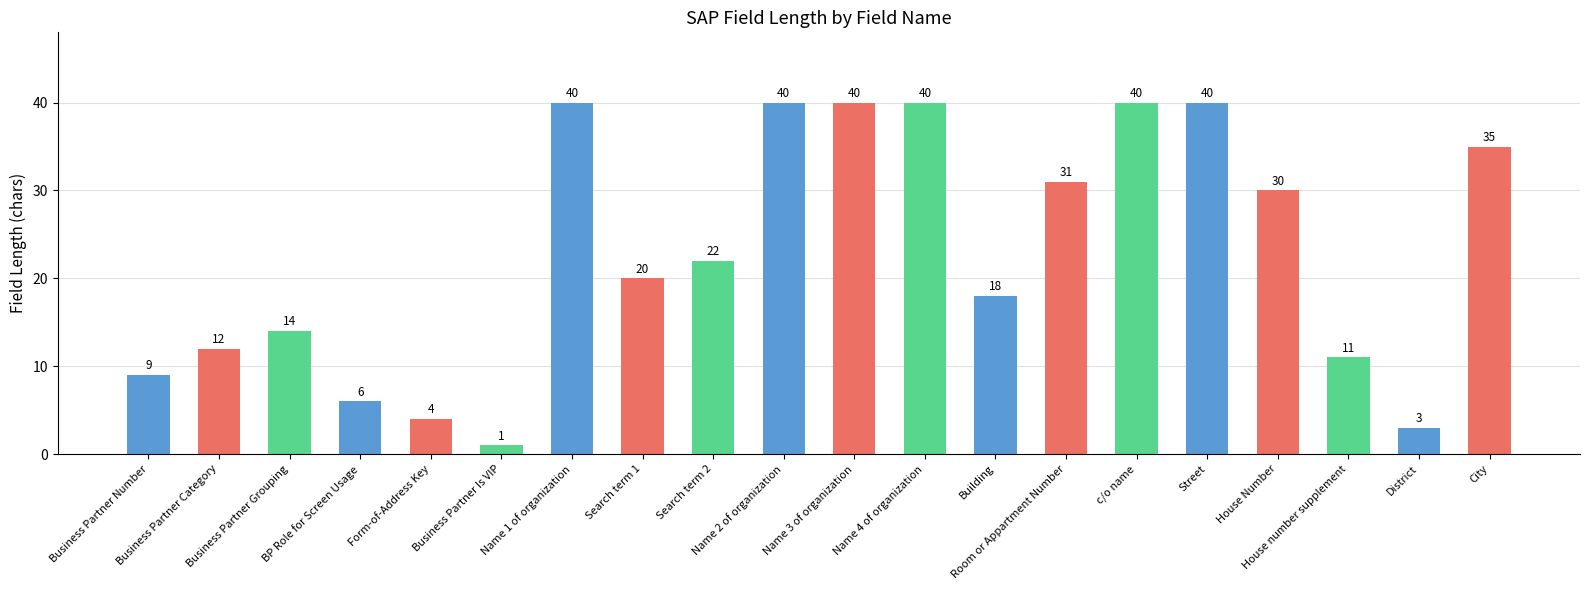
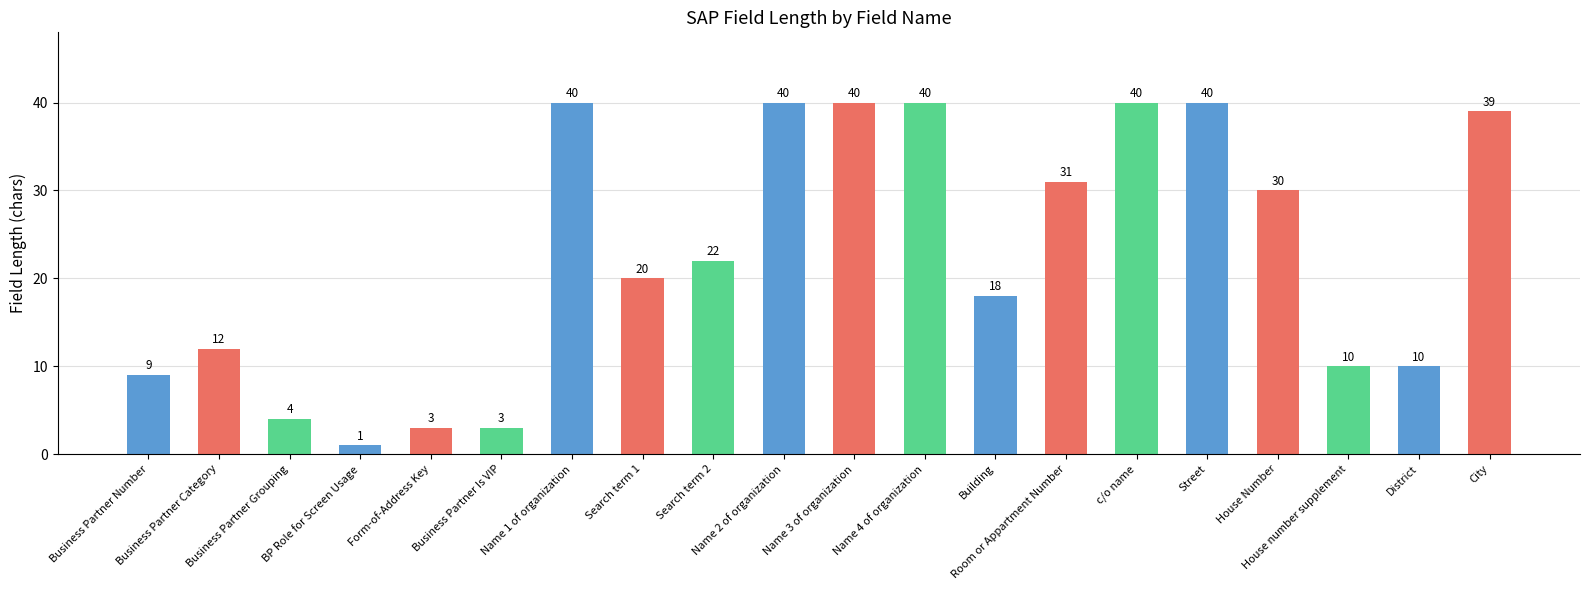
Business Partner Grouping: 14 -> 4
BP Role for Screen Usage: 6 -> 1
Form-of-Address Key: 4 -> 3
Business Partner Is VIP: 1 -> 3
House number supplement: 11 -> 10
District: 3 -> 10
City: 35 -> 39
